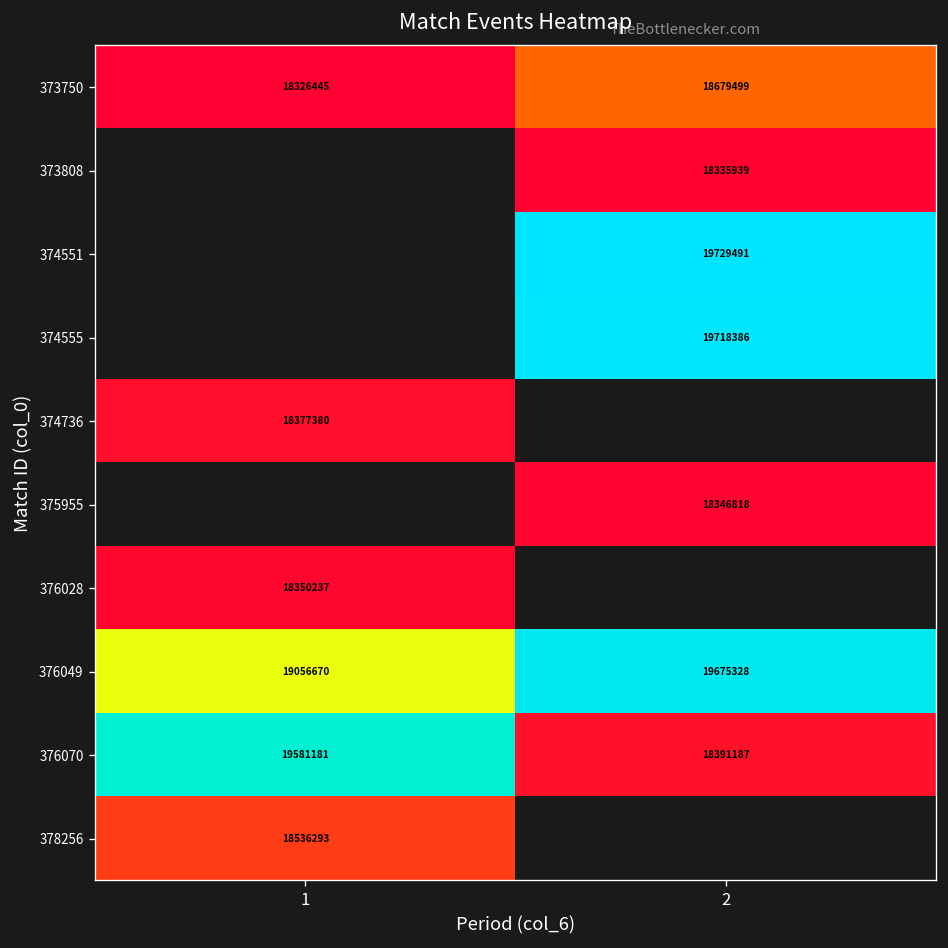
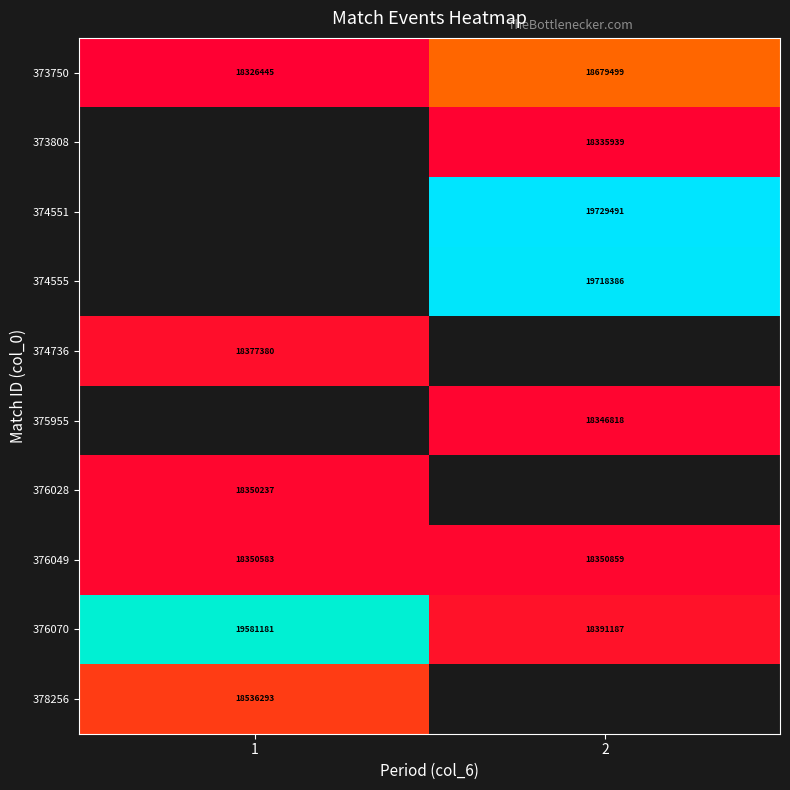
376049, 1: 19056670 -> 18350583
376049, 2: 19675328 -> 18350859
